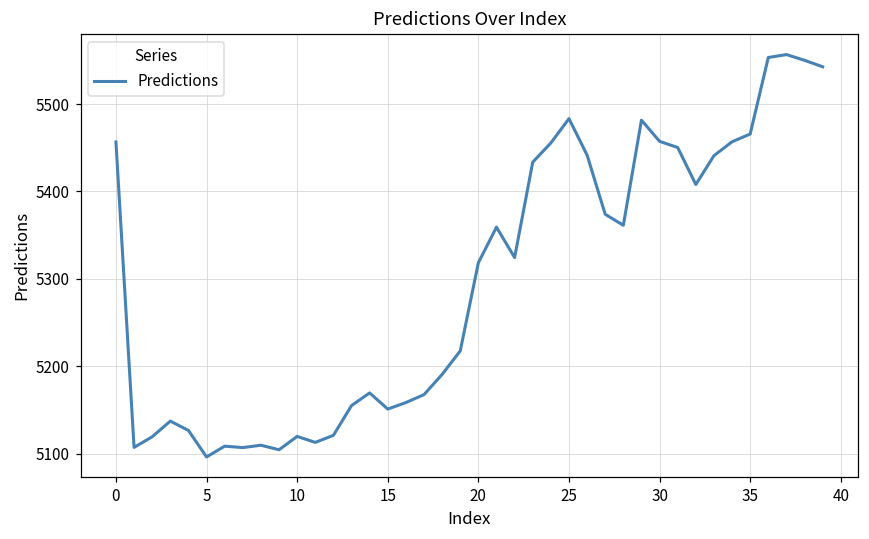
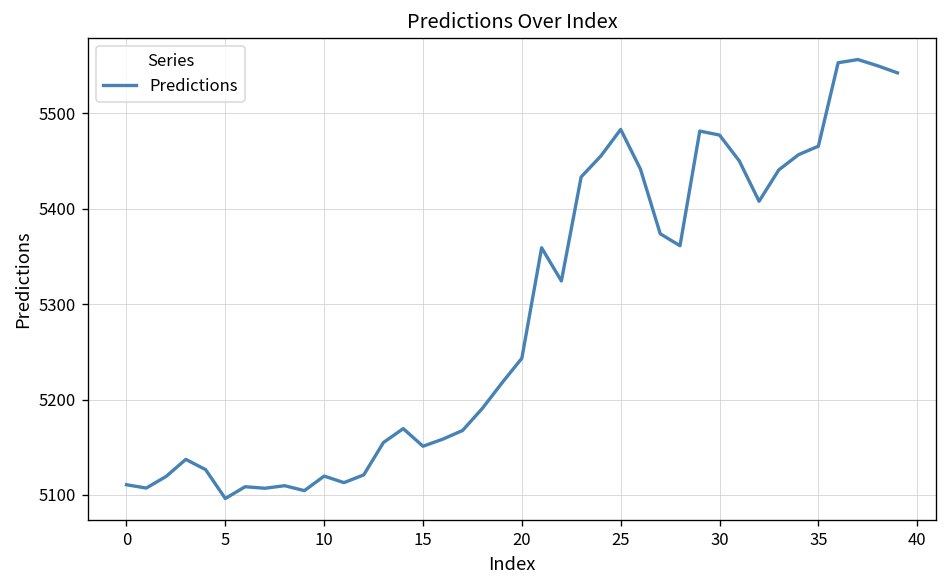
0: 5460 -> 5110
20: 5320 -> 5240
30: 5460 -> 5480
